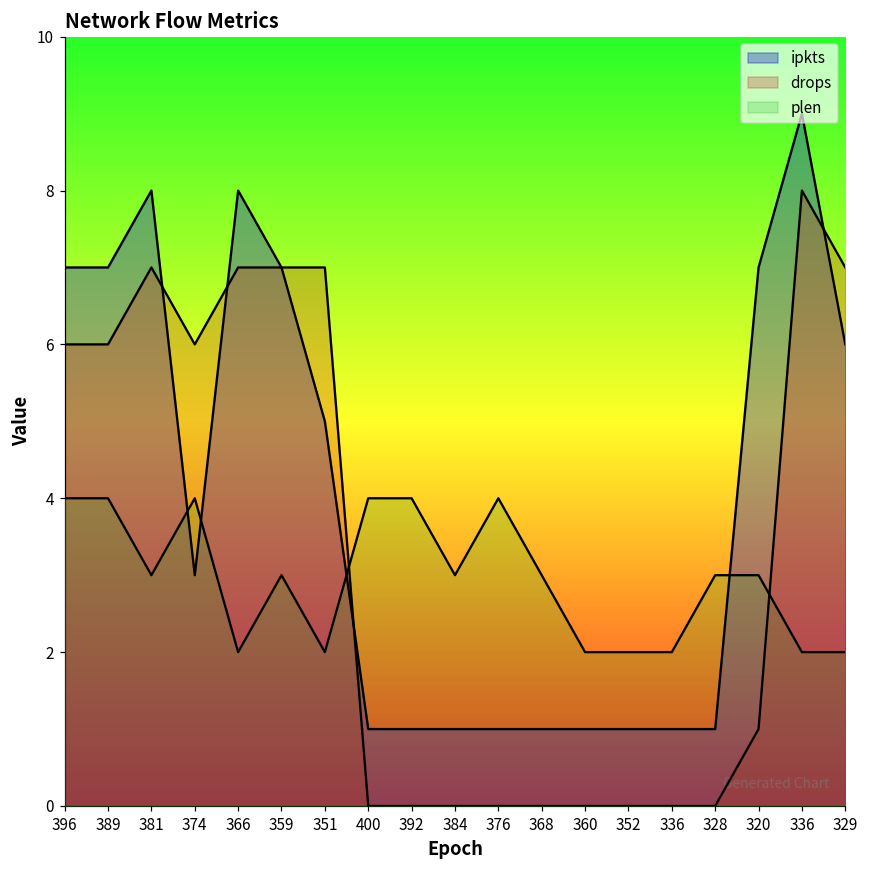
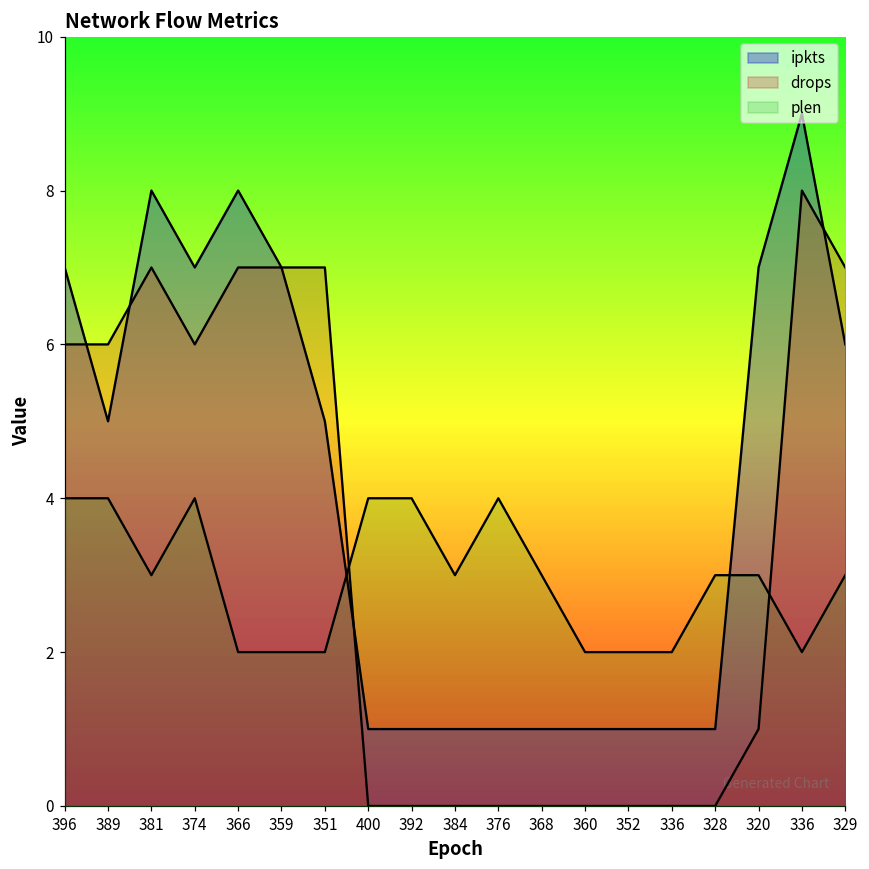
ipkts, 389: 7 -> 5
ipkts, 374: 3 -> 7
plen, 359: 3 -> 2
plen, 329: 2 -> 3
